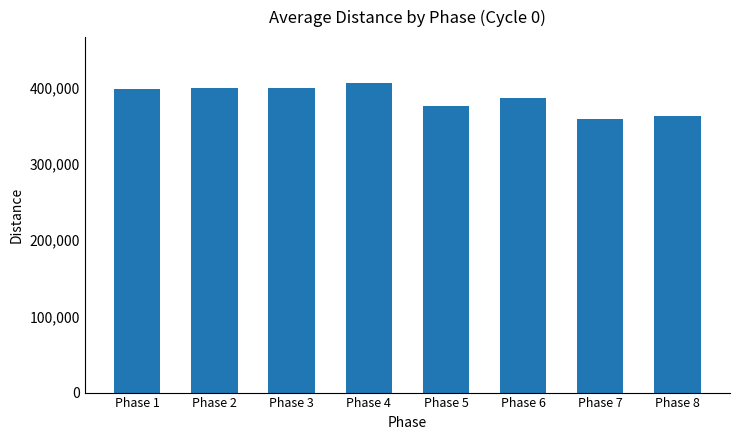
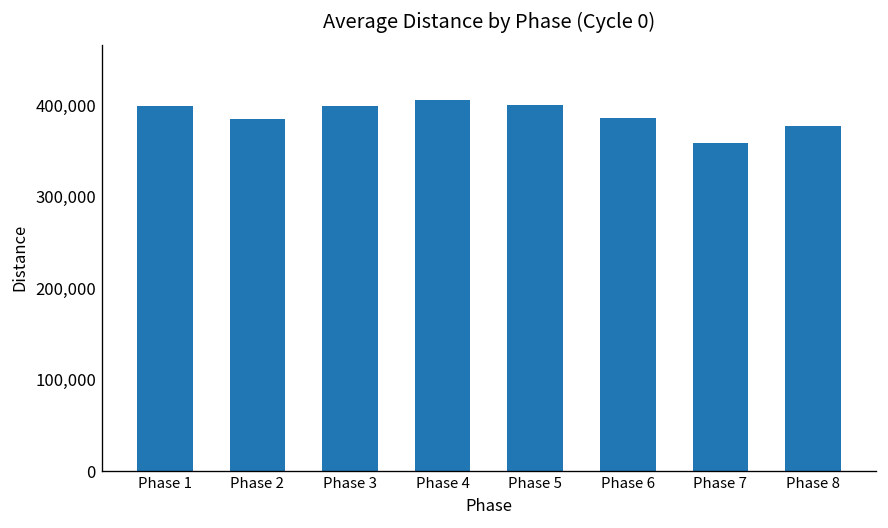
Phase 2: 400,000 -> 390,000
Phase 5: 380,000 -> 400,000
Phase 8: 360,000 -> 380,000
